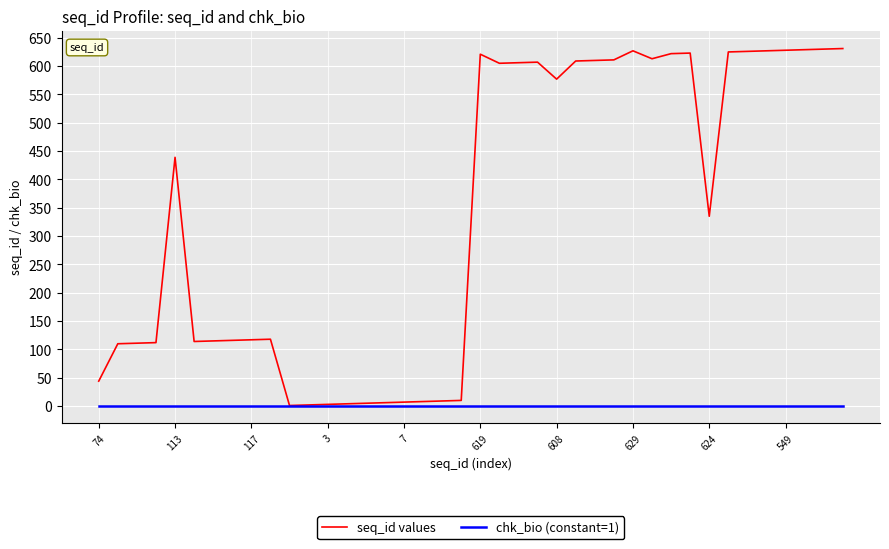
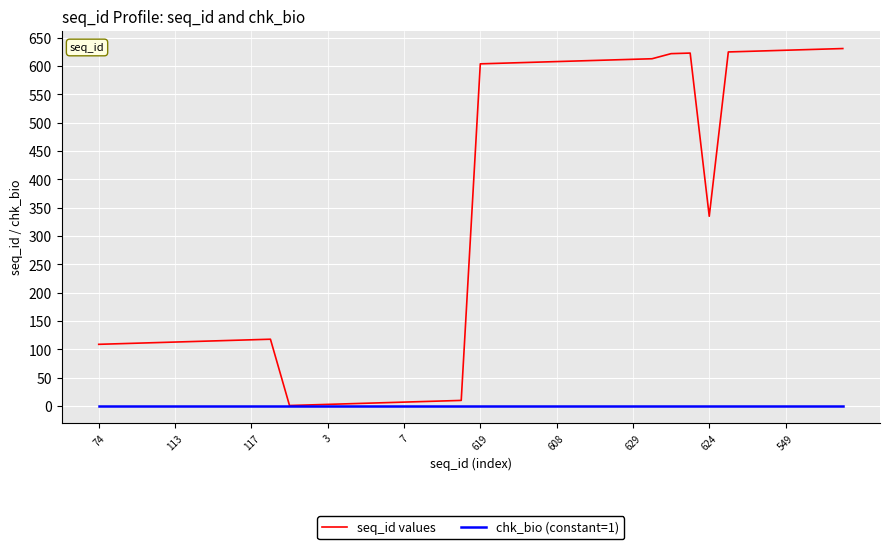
seq_id values, 74: 40 -> 110
seq_id values, 113: 440 -> 110
seq_id values, 619: 620 -> 600
seq_id values, 608: 580 -> 610
seq_id values, 629: 630 -> 610
